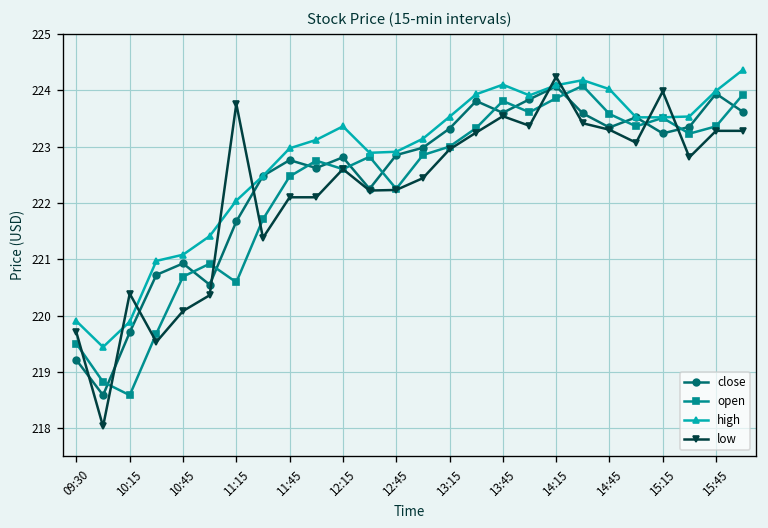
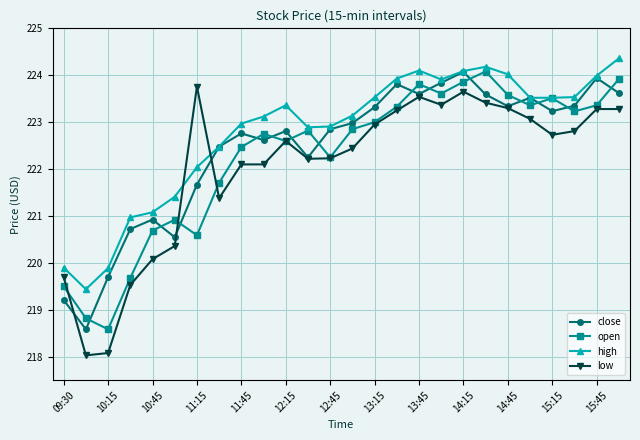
low, 10:15: 220.4 -> 218.1
low, 14:15: 224.2 -> 223.7
low, 15:15: 224.0 -> 222.7
